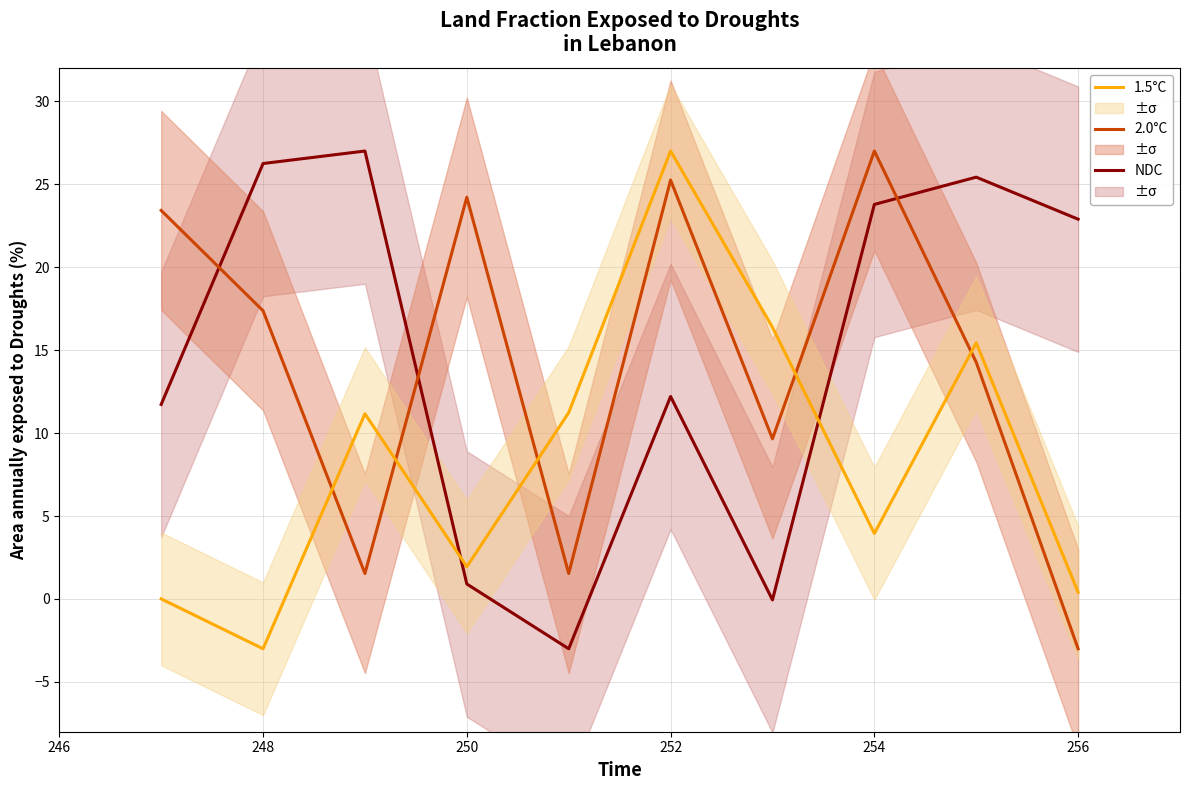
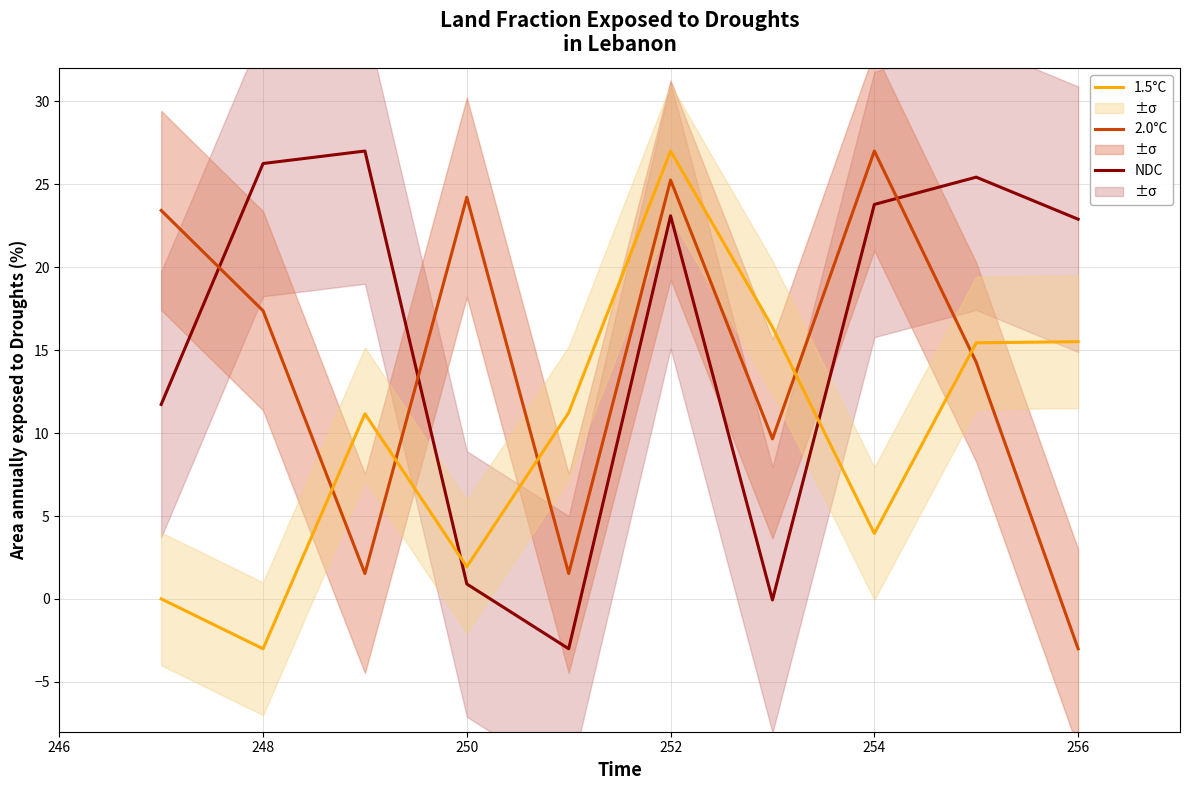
NDC, 252: 12.2 -> 23.1
1.5°C, 256: 0.4 -> 15.5
